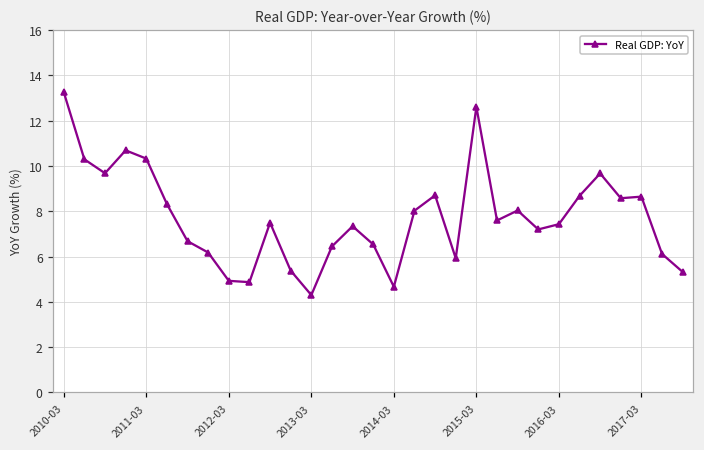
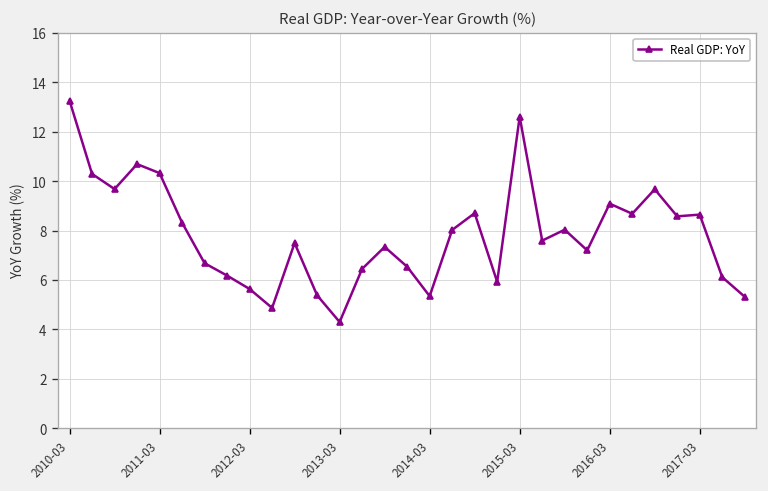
2012-03: 4.9 -> 5.6
2014-03: 4.7 -> 5.3
2016-03: 7.4 -> 9.1
